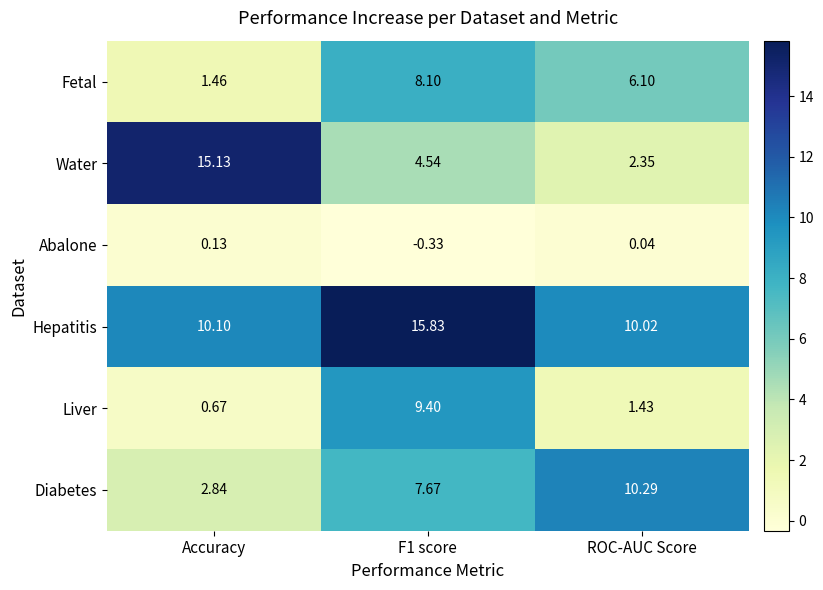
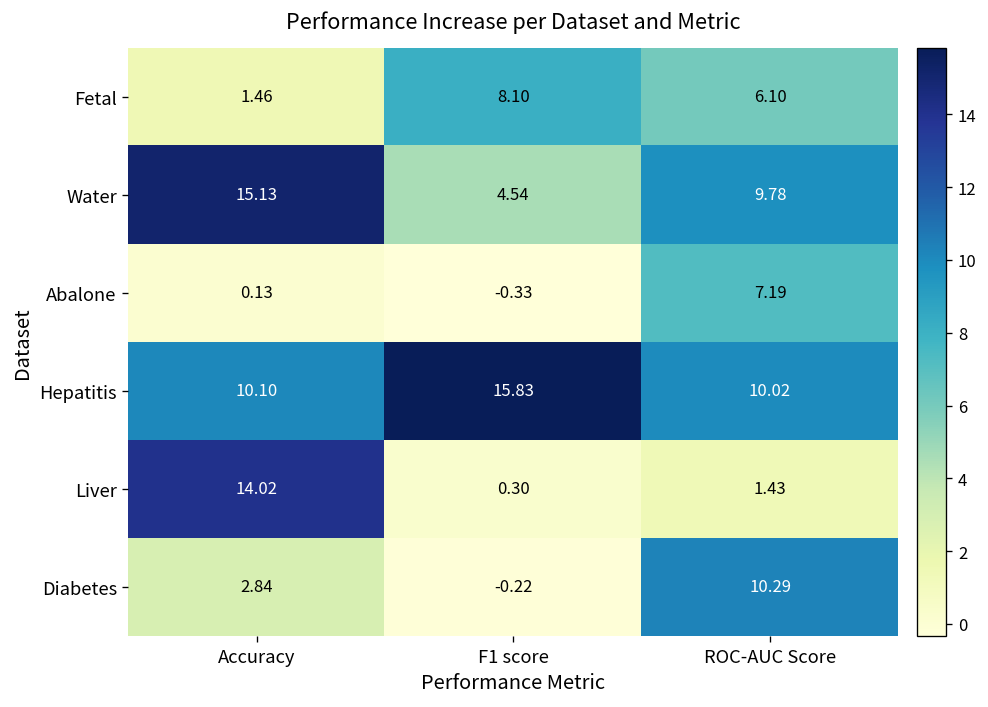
Water, ROC-AUC Score: 2.35 -> 9.78
Abalone, ROC-AUC Score: 0.04 -> 7.19
Liver, Accuracy: 0.67 -> 14.02
Liver, F1 score: 9.40 -> 0.30
Diabetes, F1 score: 7.67 -> -0.22
